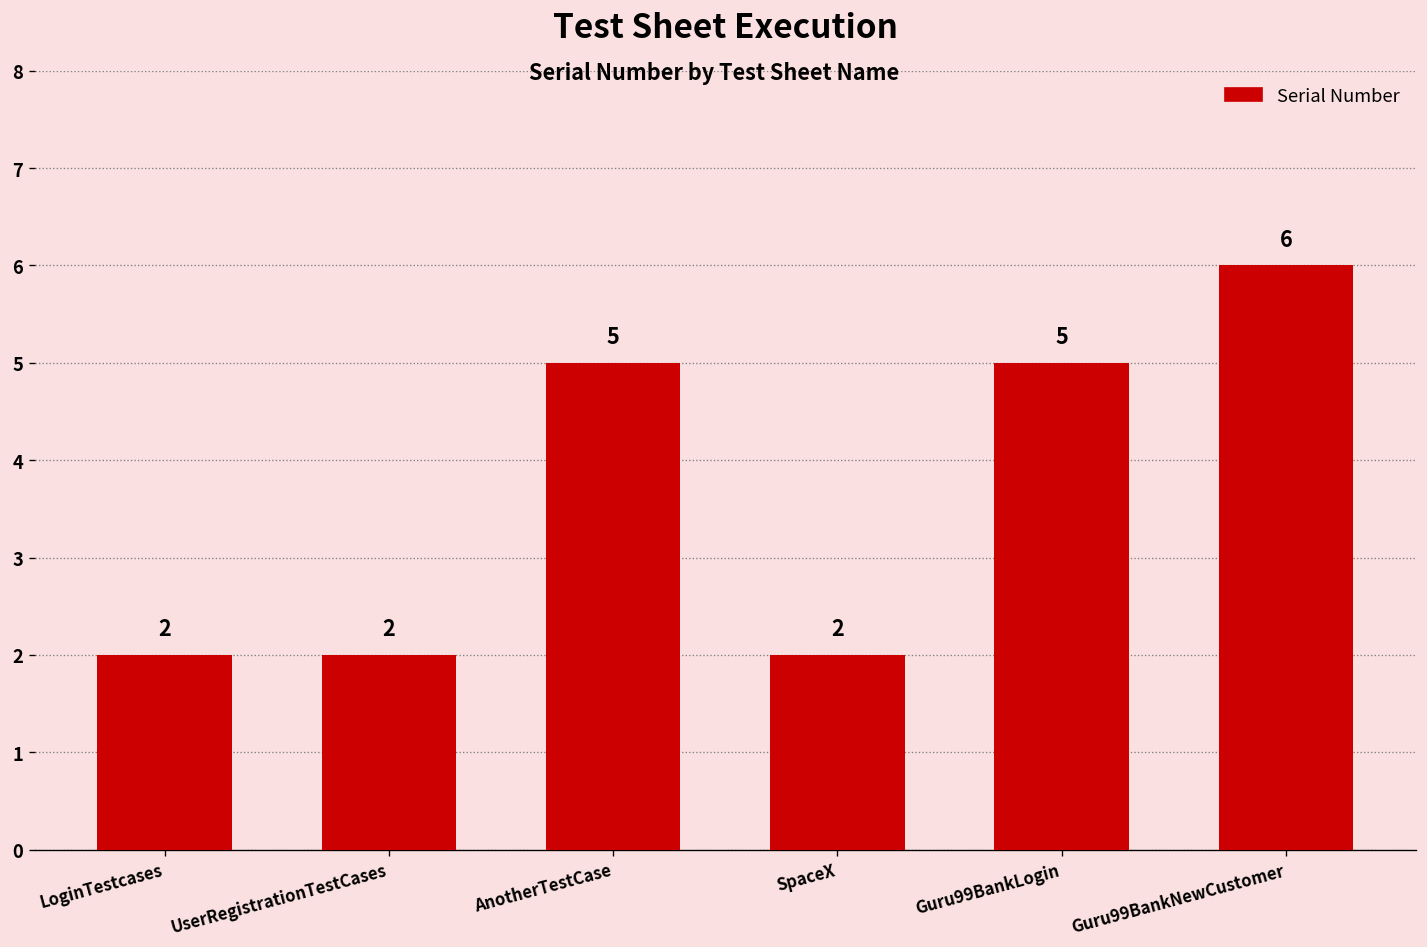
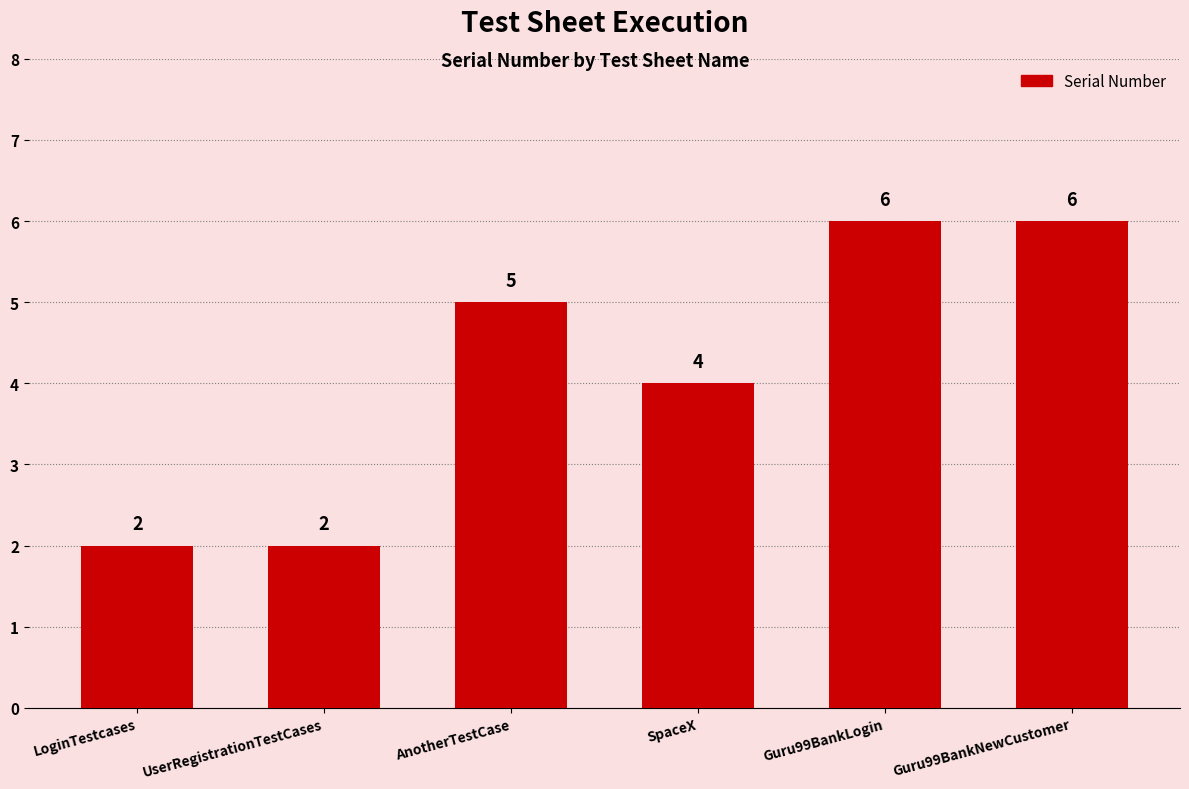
SpaceX: 2 -> 4
Guru99BankLogin: 5 -> 6
